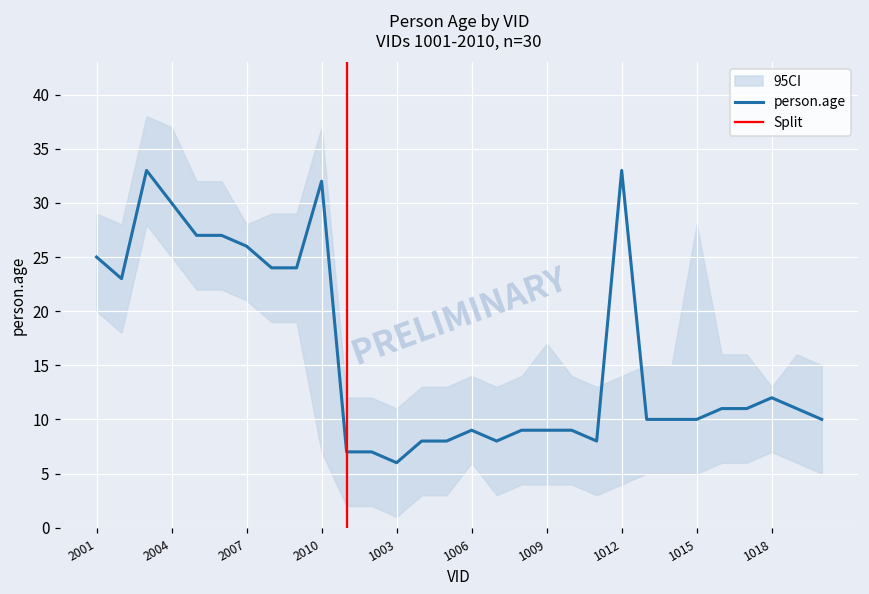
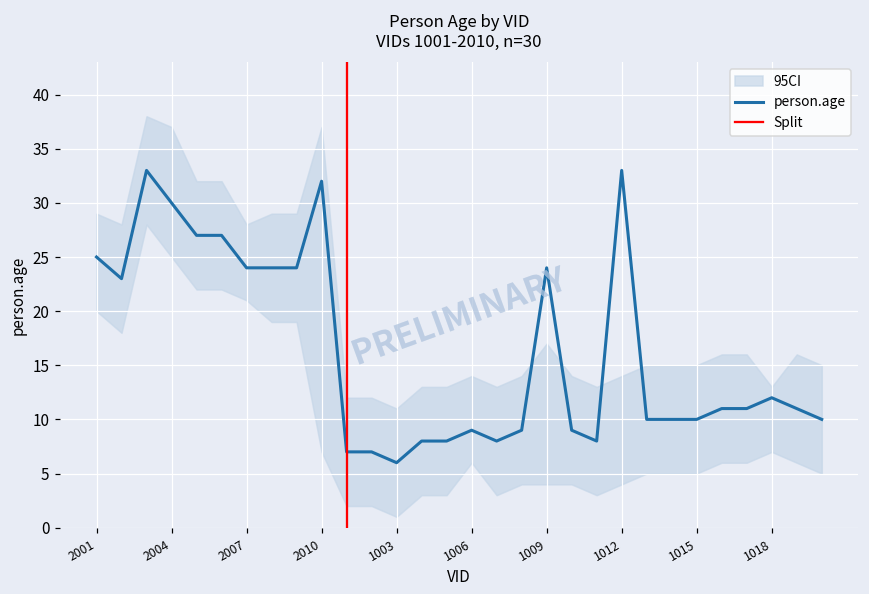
person.age, 2007: 26 -> 24
person.age, 1009: 9 -> 24
95CI, 1015: 28 -> 15
